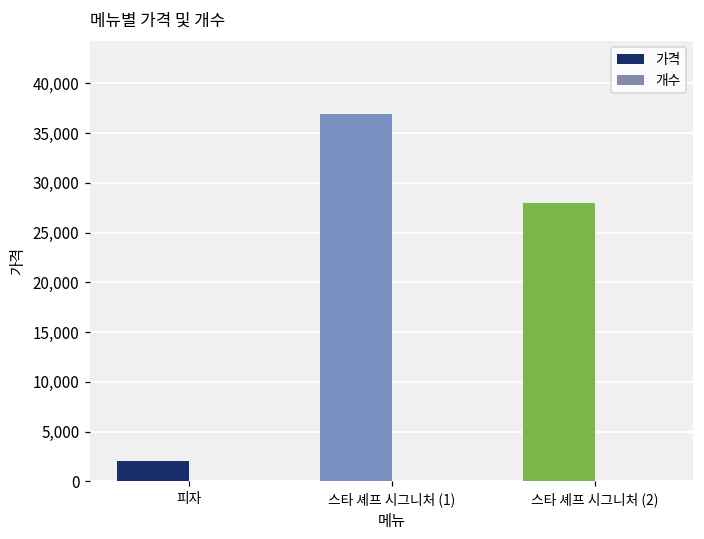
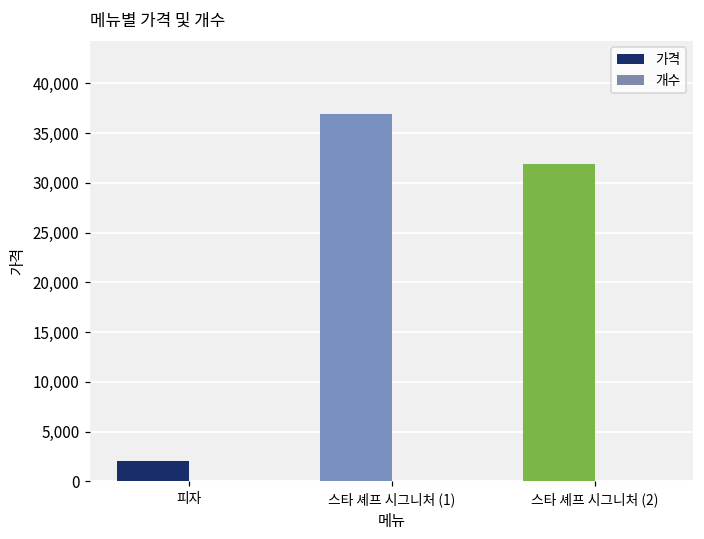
가격, 스타 셰프 시그니처 (2): 28,000 -> 32,000
